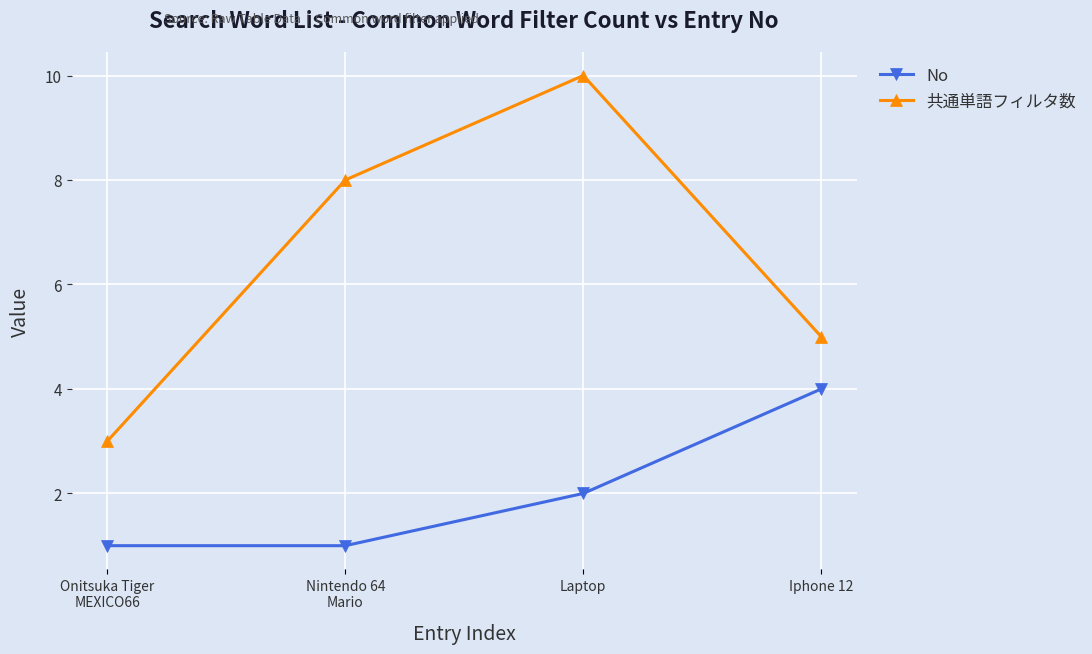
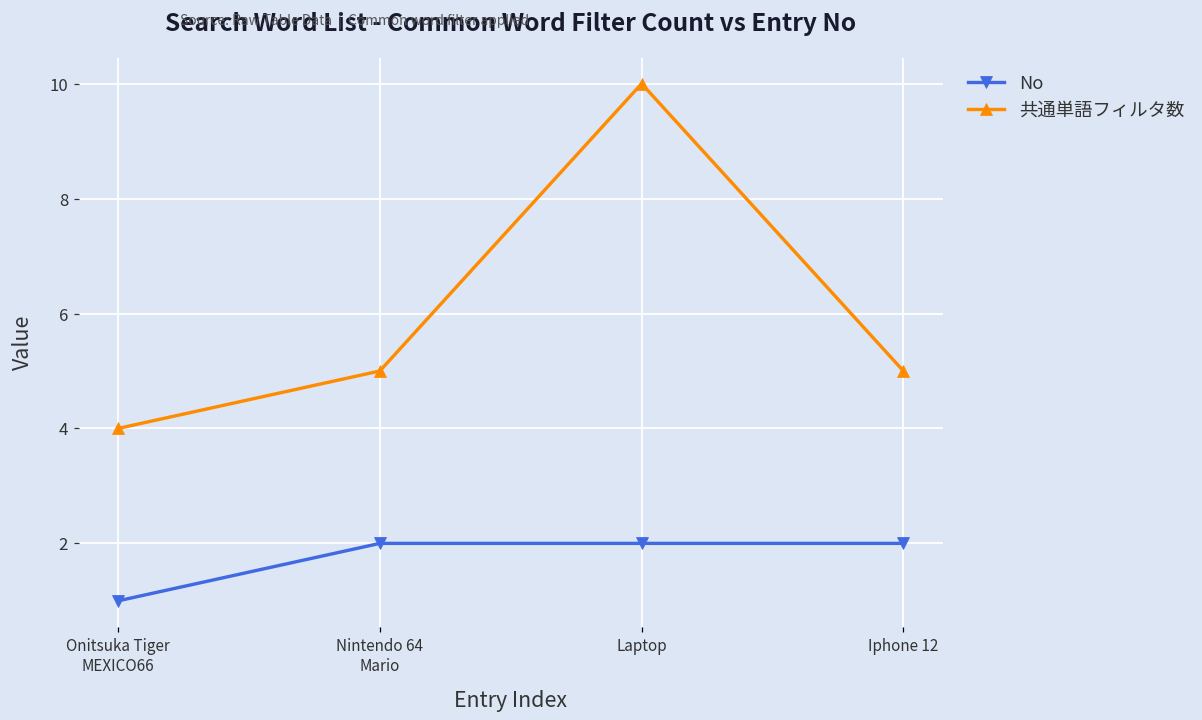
共通単語フィルタ数, Onitsuka Tiger MEXICO66: 3 -> 4
No, Nintendo 64 Mario: 1 -> 2
共通単語フィルタ数, Nintendo 64 Mario: 8 -> 5
No, Iphone 12: 4 -> 2
